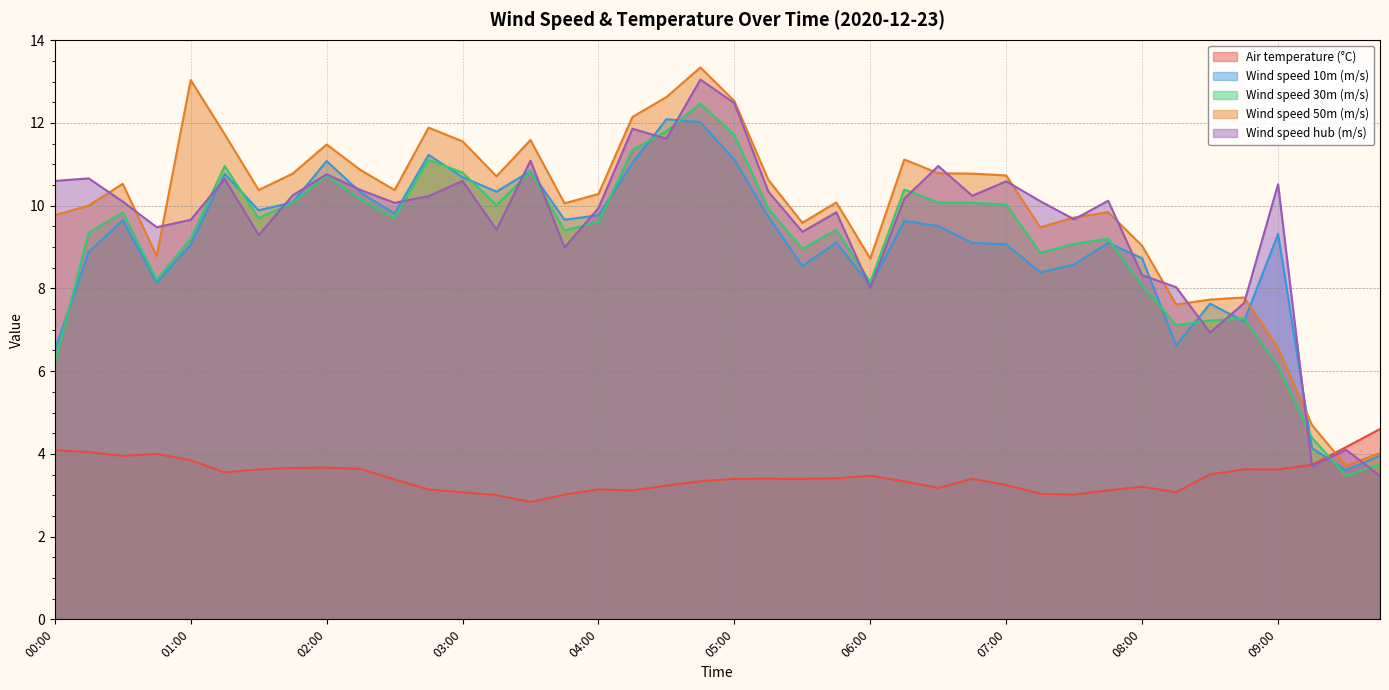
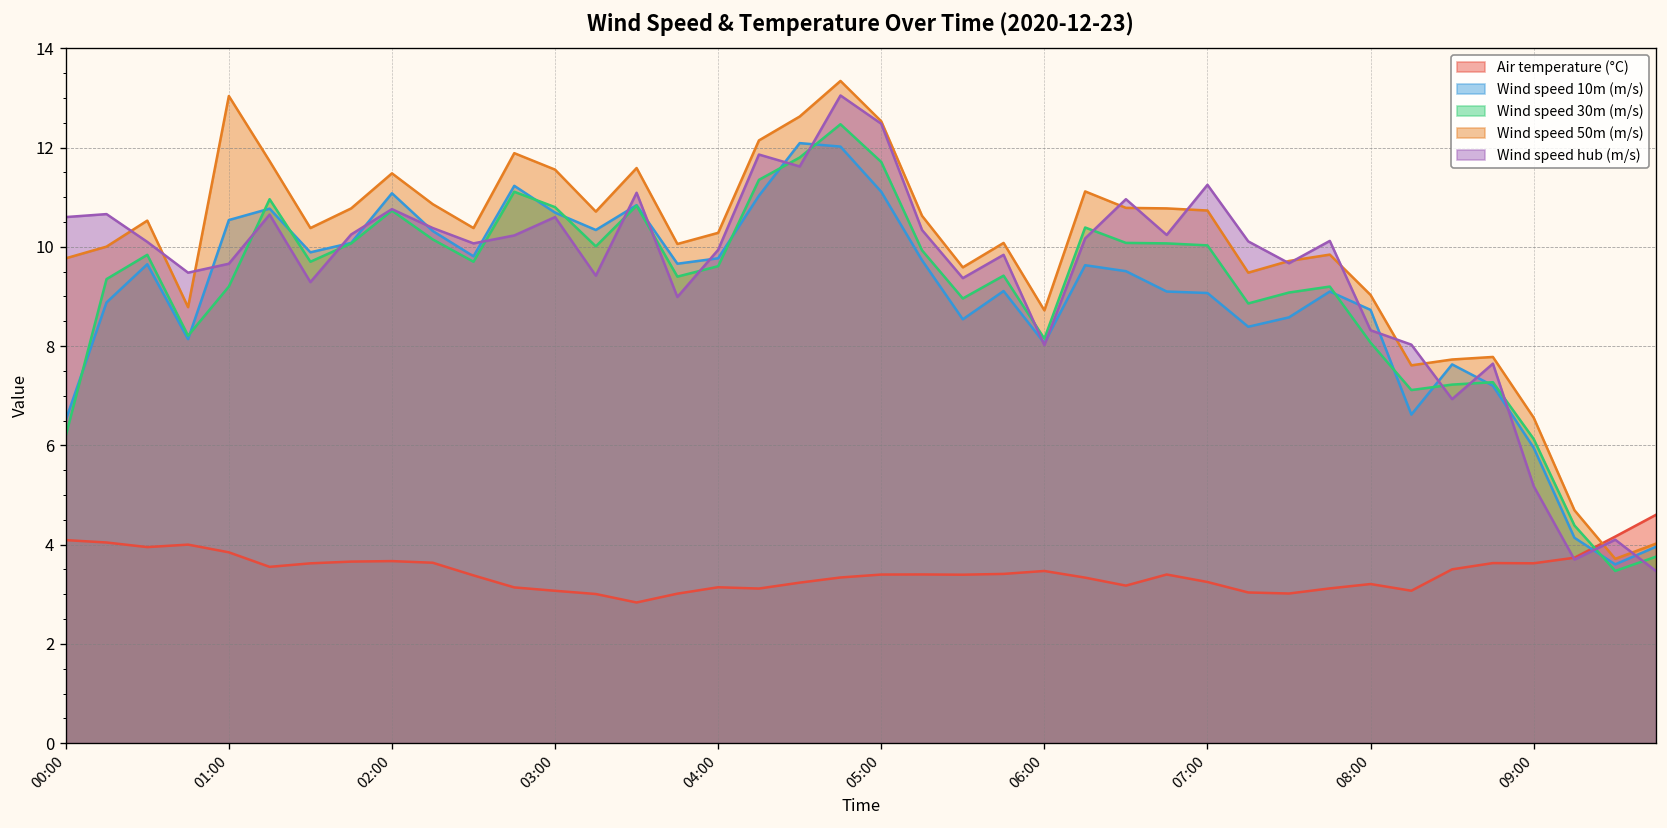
Wind speed 10m (m/s), 01:00: 9.1 -> 10.5
Wind speed hub (m/s), 07:00: 10.6 -> 11.3
Wind speed 10m (m/s), 09:00: 9.3 -> 6.0
Wind speed hub (m/s), 09:00: 10.5 -> 5.2
